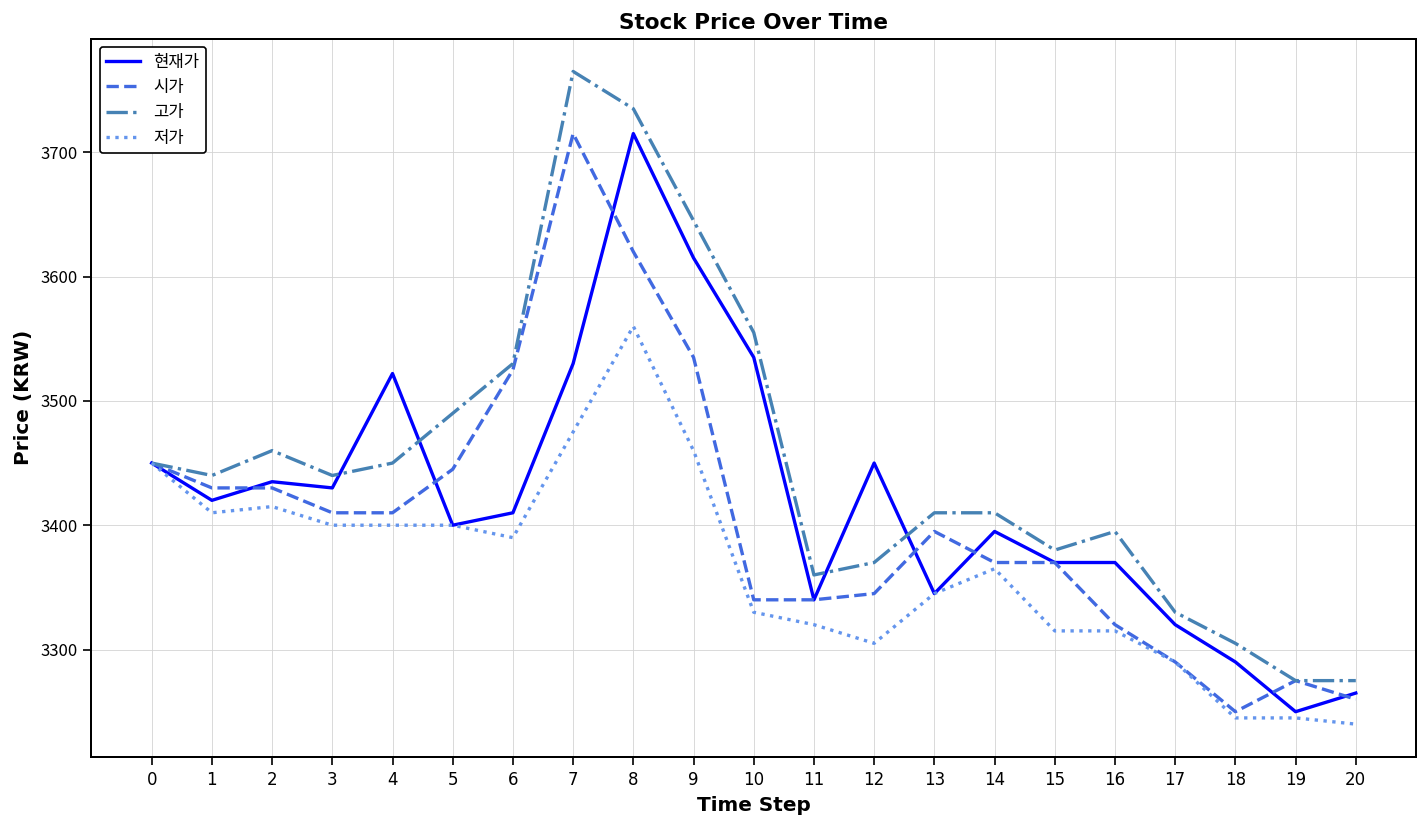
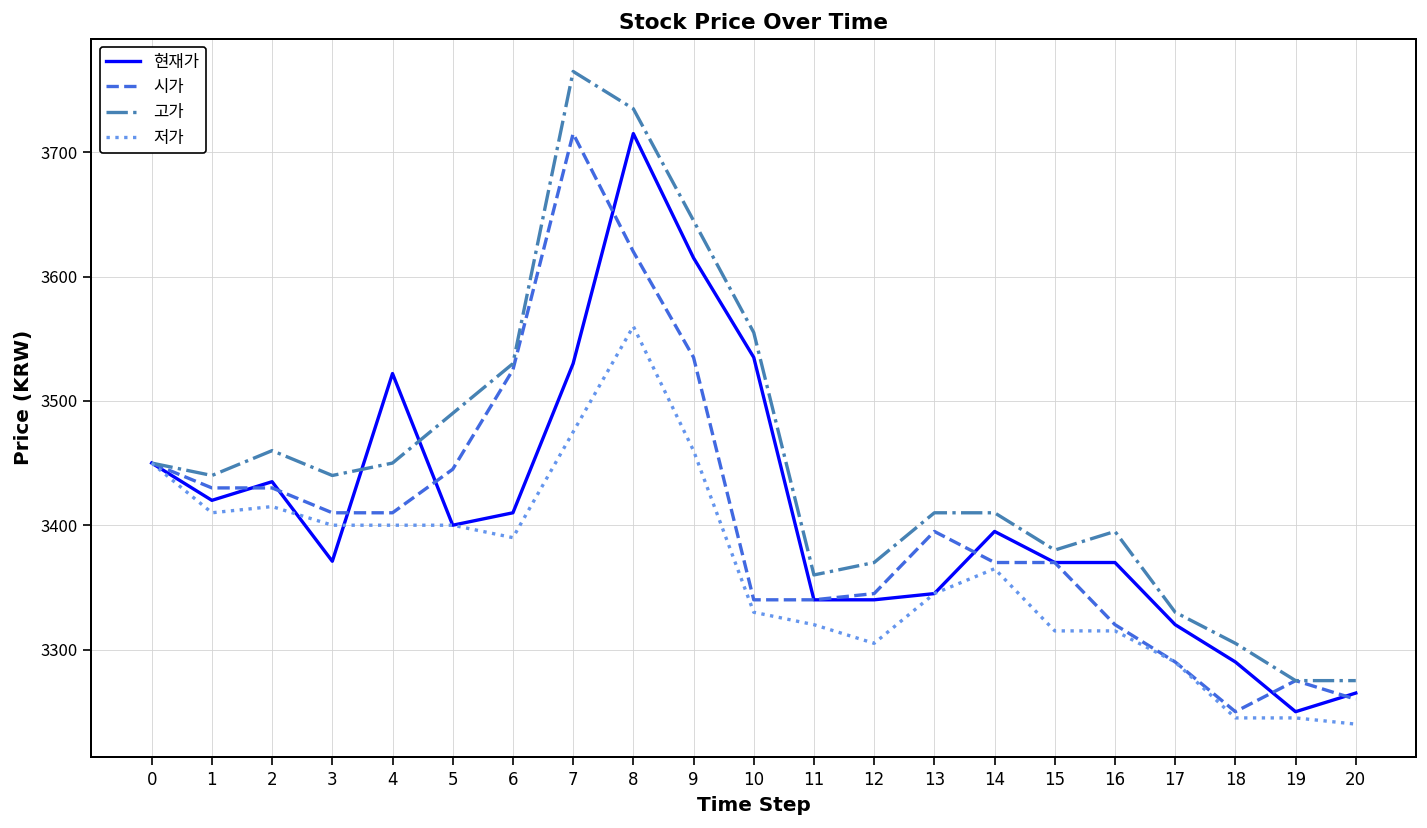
현재가, 3: 3430 -> 3371
현재가, 12: 3450 -> 3340
